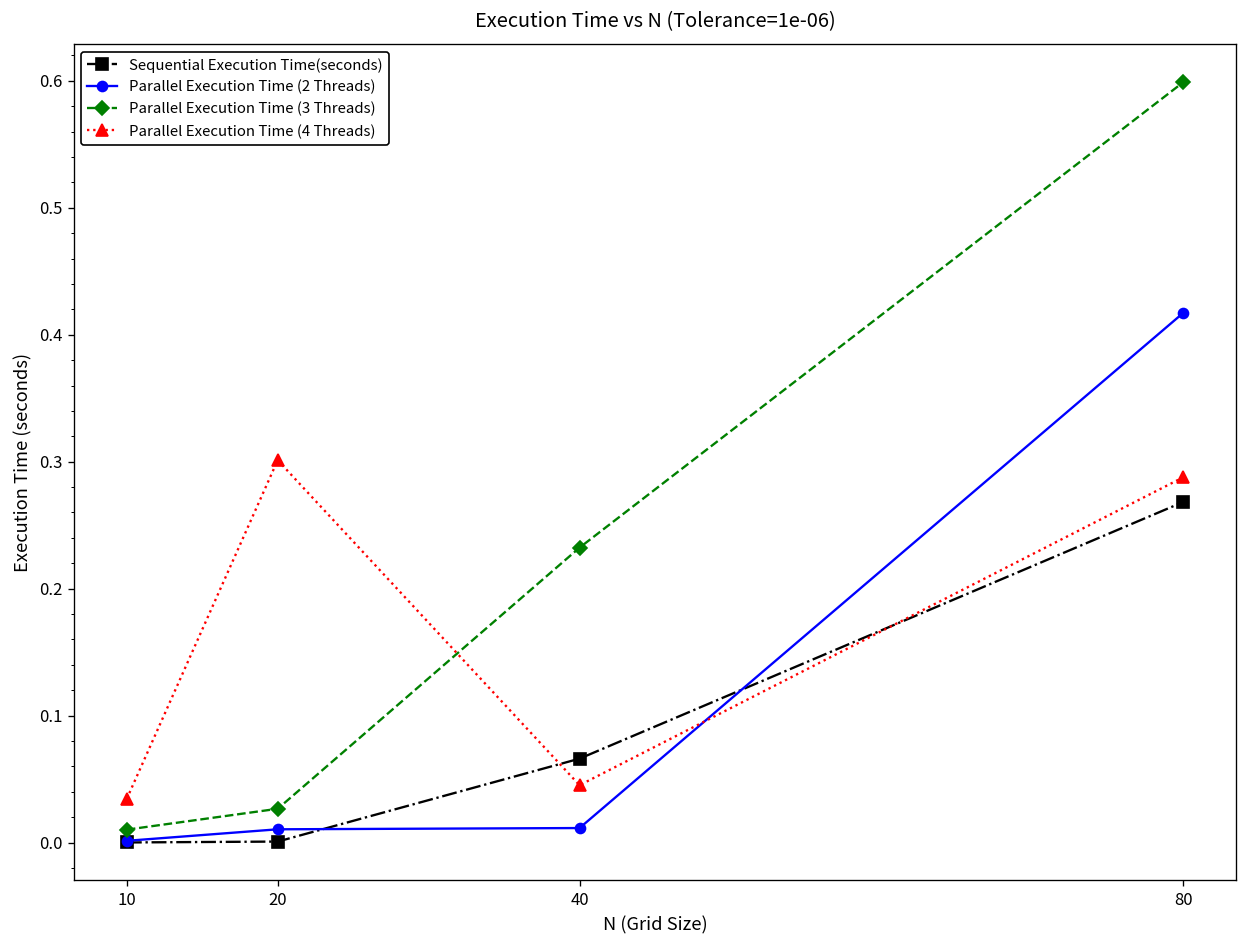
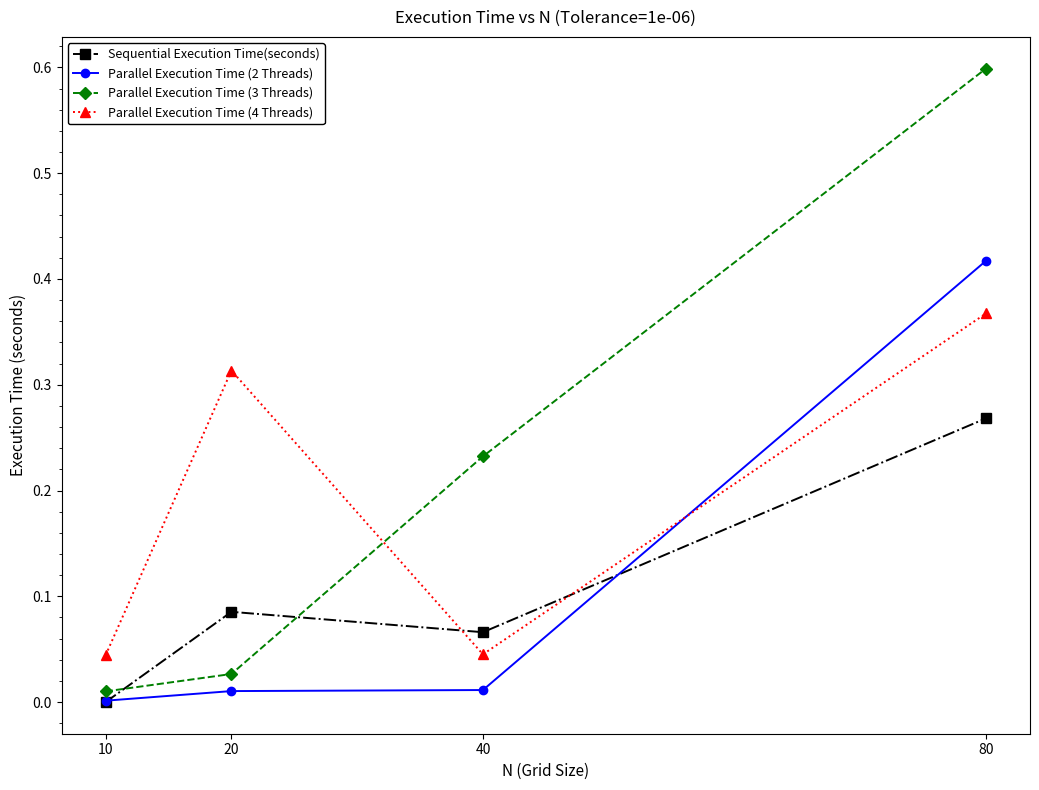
Parallel Execution Time (4 Threads), 10: 0.034 -> 0.044
Sequential Execution Time(seconds), 20: 0.001 -> 0.085
Parallel Execution Time (4 Threads), 20: 0.301 -> 0.313
Parallel Execution Time (4 Threads), 80: 0.288 -> 0.367
